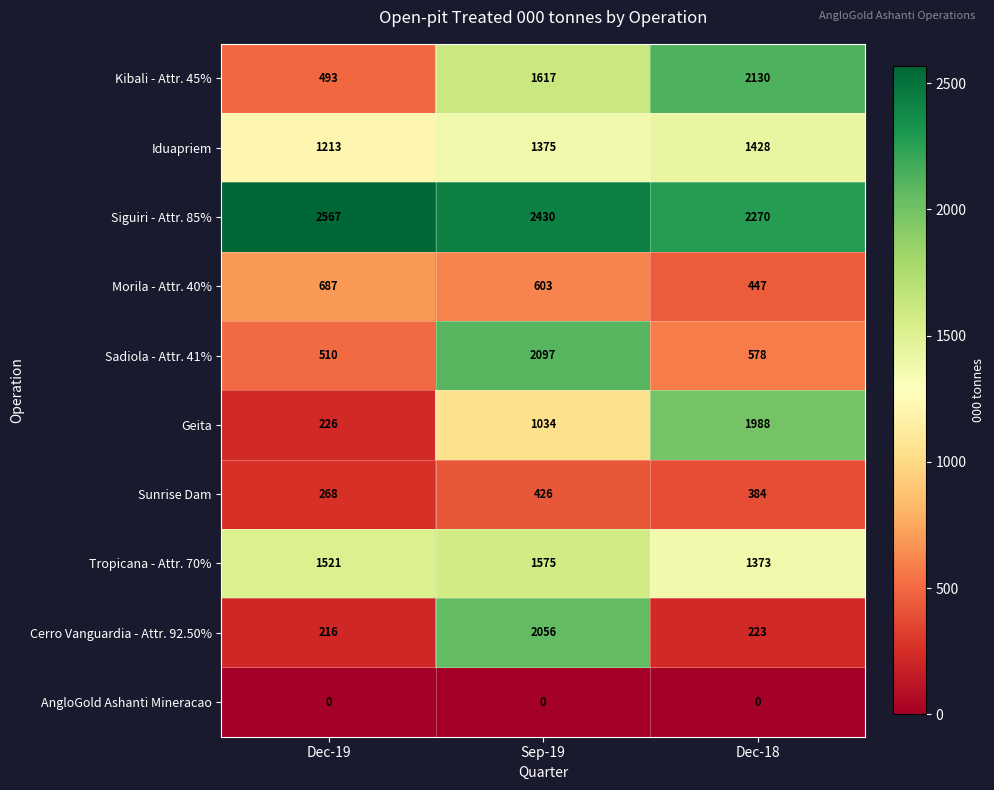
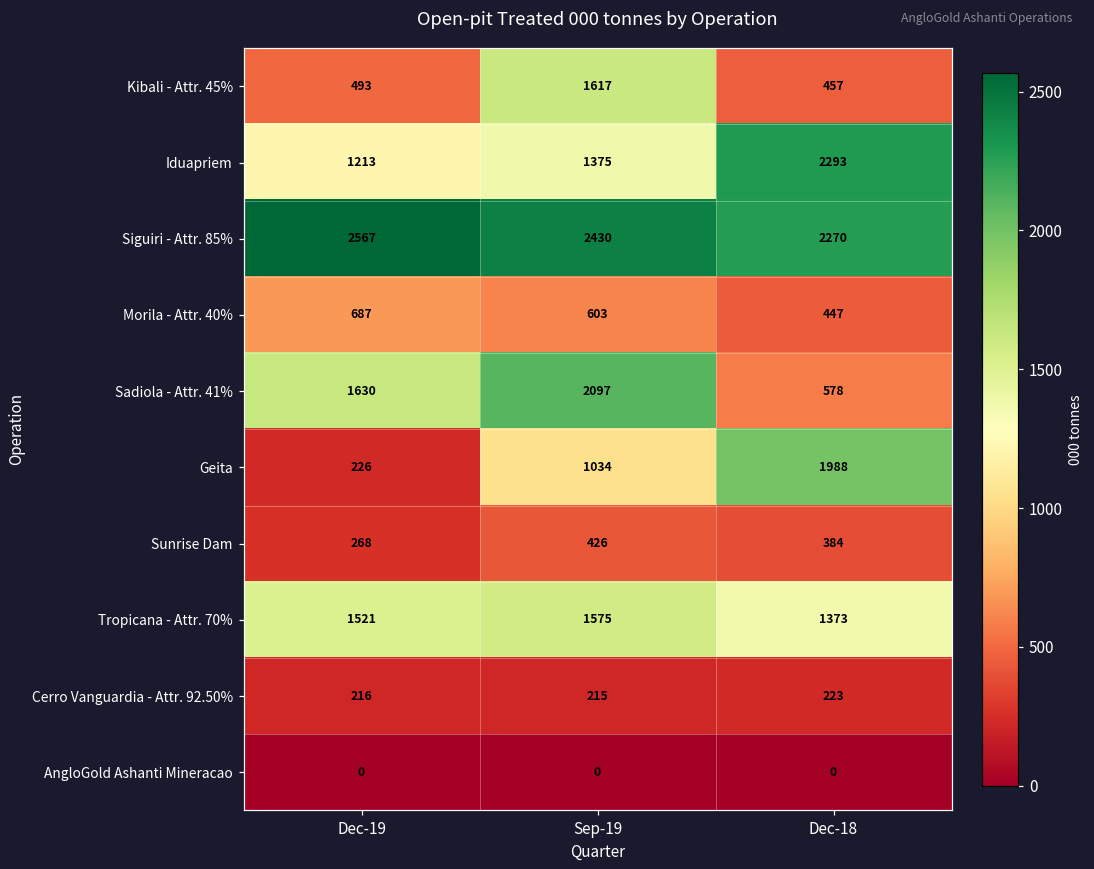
Kibali - Attr. 45%, Dec-18: 2130 -> 457
Iduapriem, Dec-18: 1428 -> 2293
Sadiola - Attr. 41%, Dec-19: 510 -> 1630
Cerro Vanguardia - Attr. 92.50%, Sep-19: 2056 -> 215
